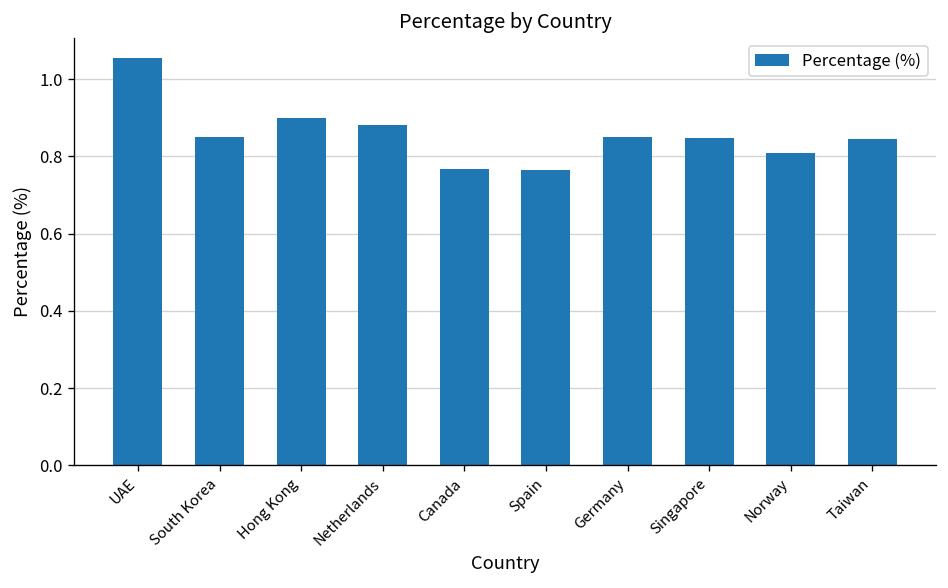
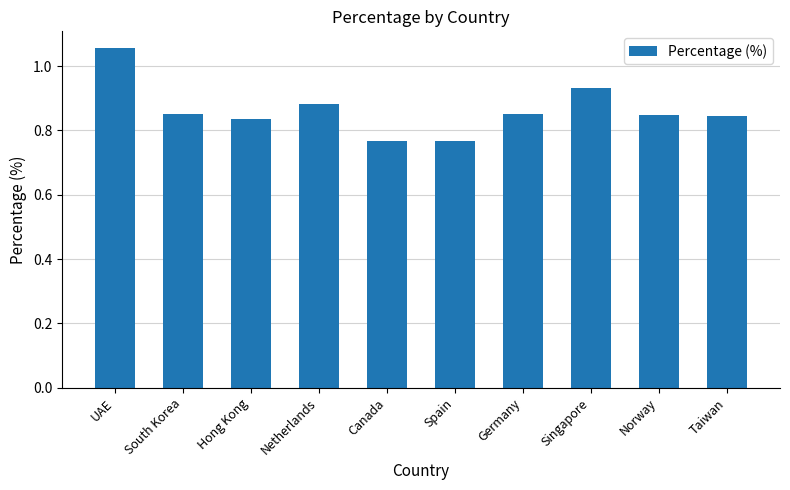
Hong Kong: 0.90 -> 0.83
Singapore: 0.85 -> 0.93
Norway: 0.81 -> 0.85
